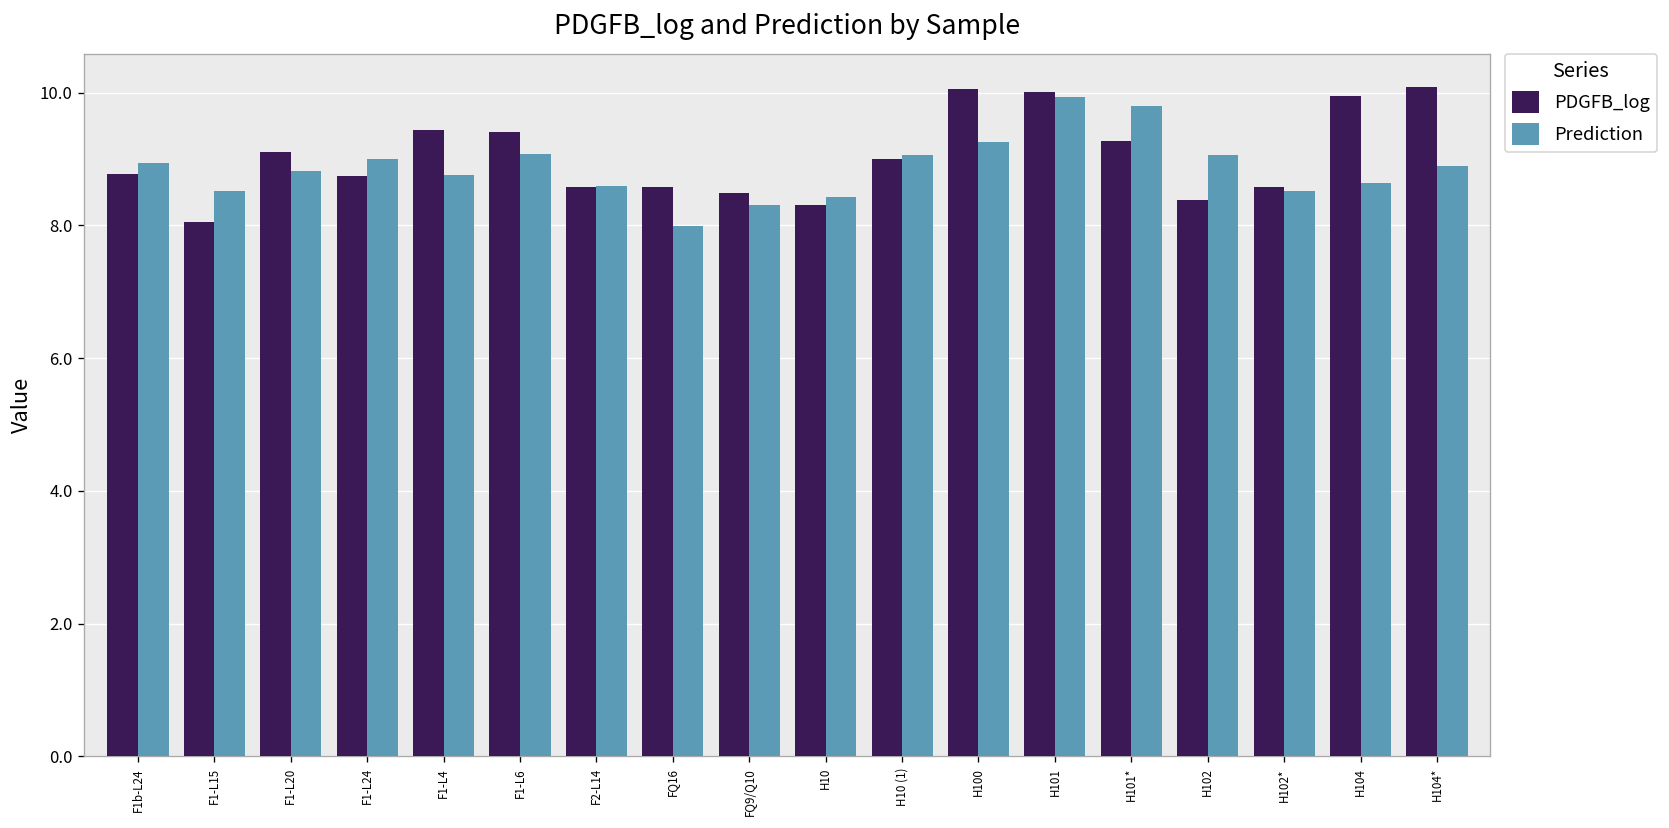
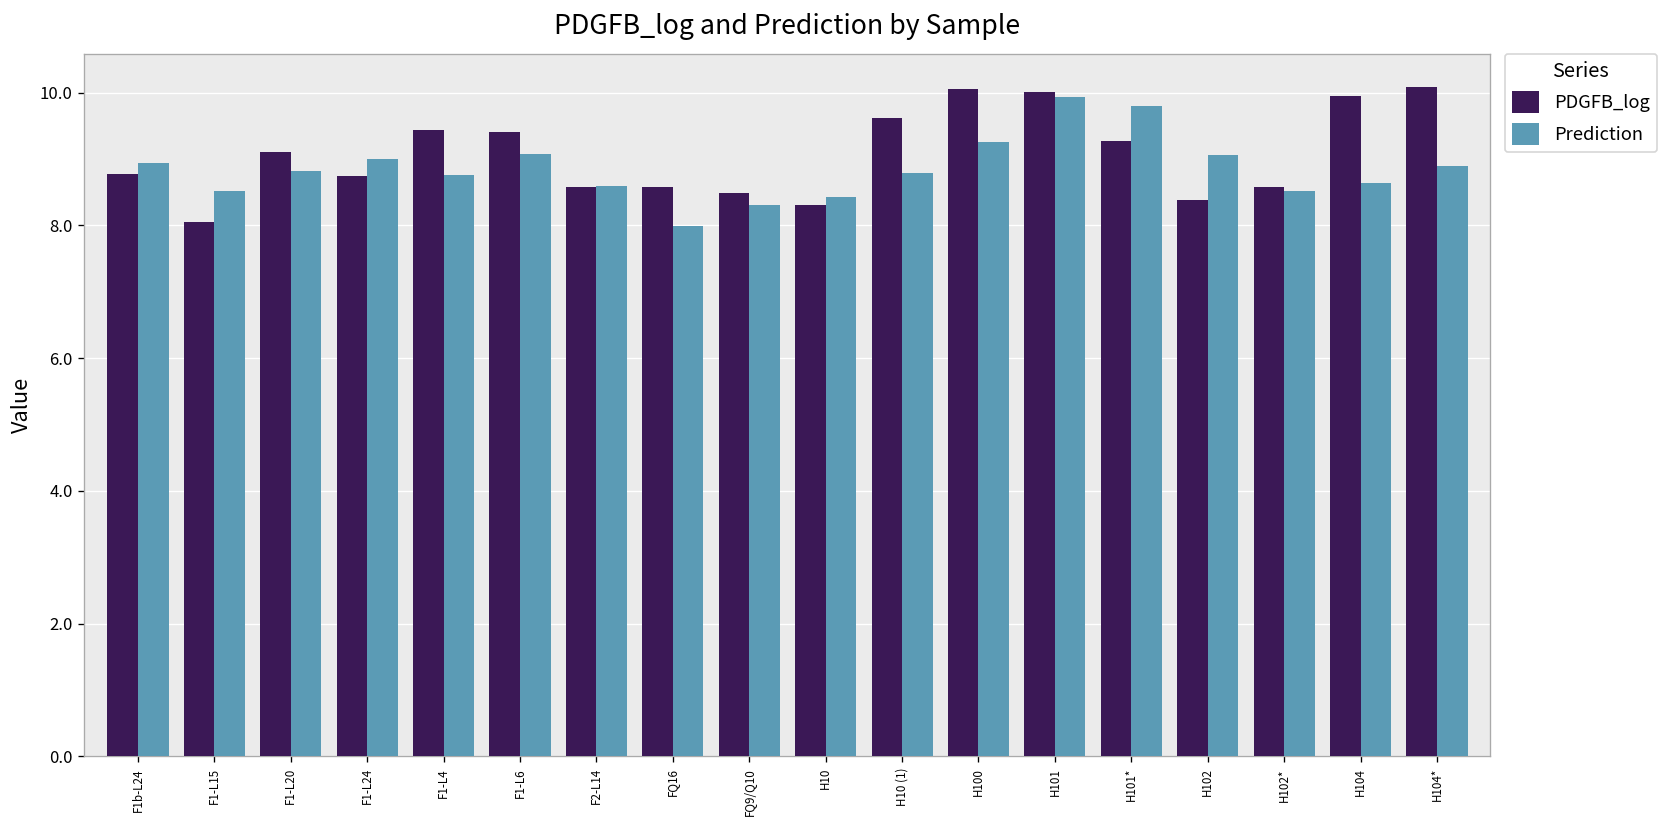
PDGFB_log, H10 (1): 9.0 -> 9.6
Prediction, H10 (1): 9.1 -> 8.8
